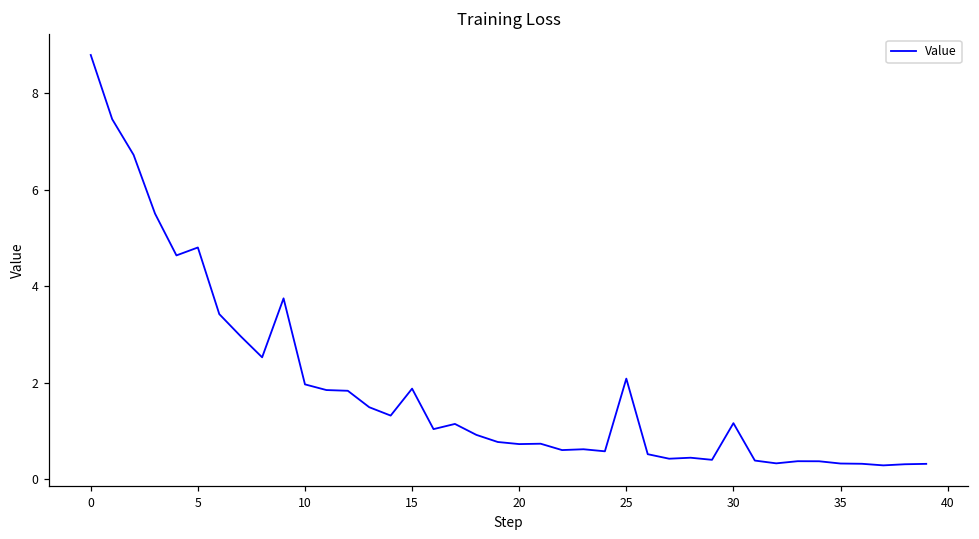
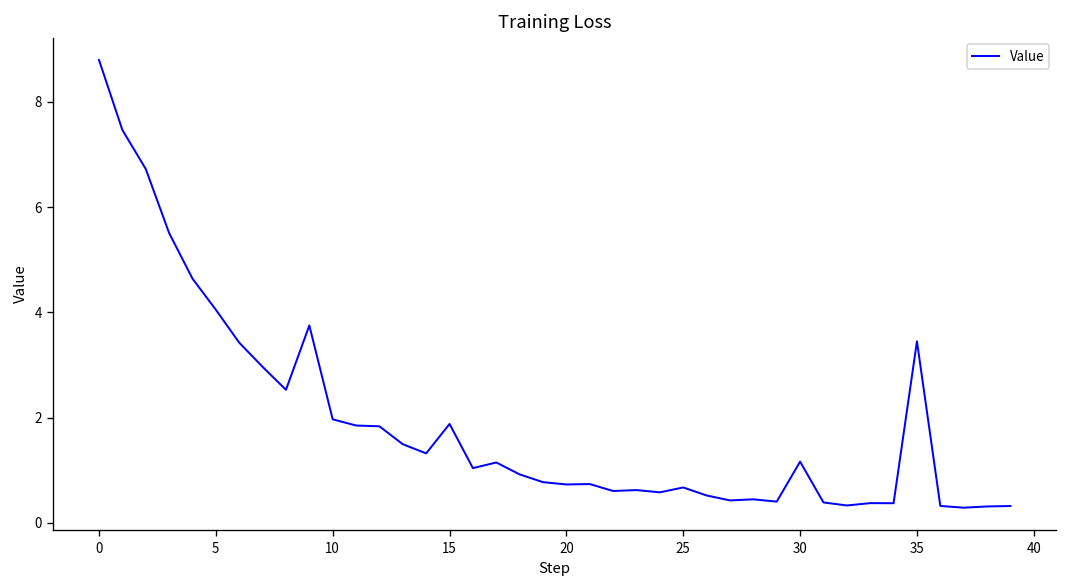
5: 4.8 -> 4.1
25: 2.1 -> 0.7
35: 0.3 -> 3.5
